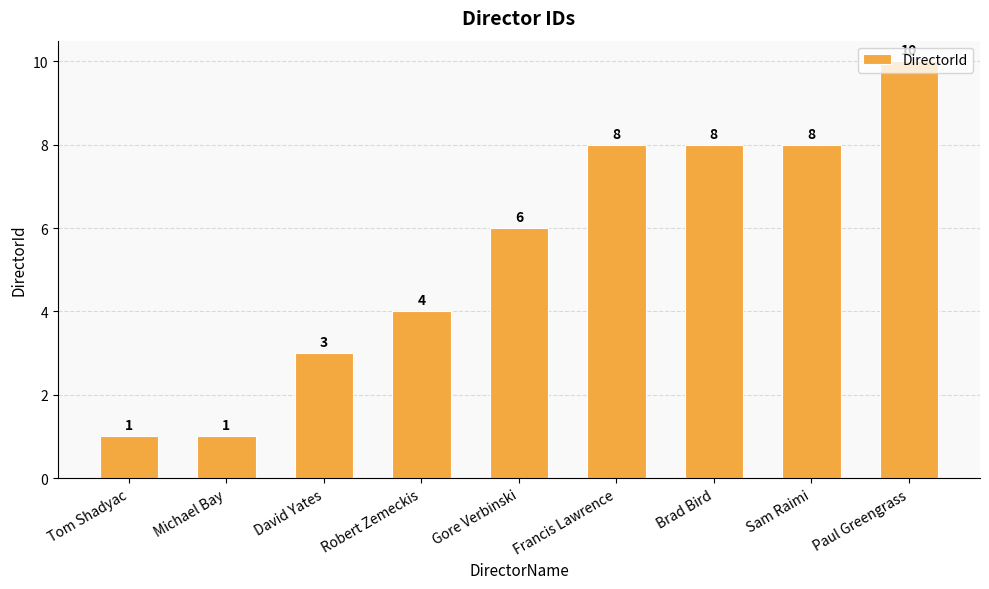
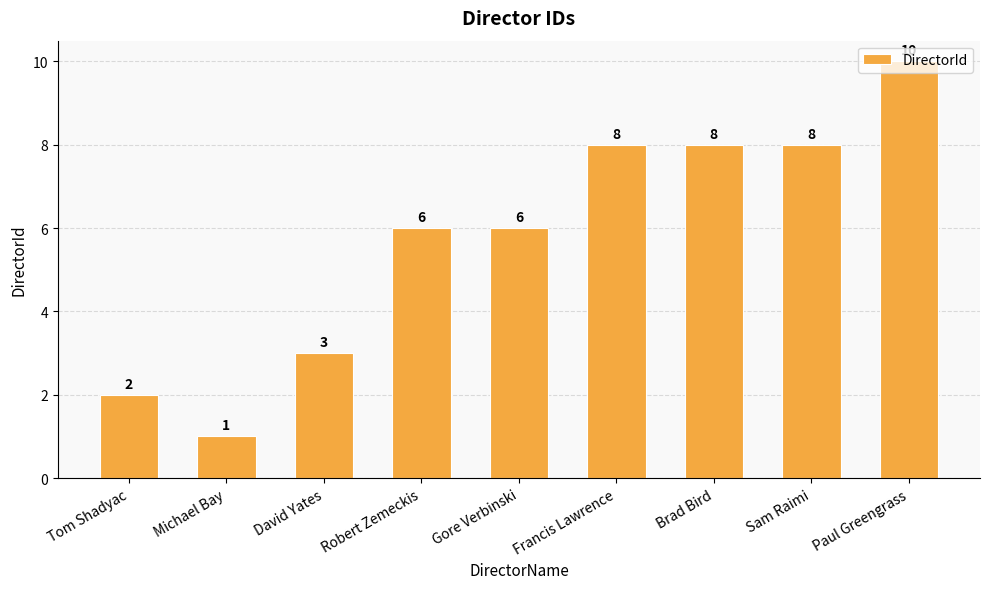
Tom Shadyac: 1 -> 2
Robert Zemeckis: 4 -> 6
